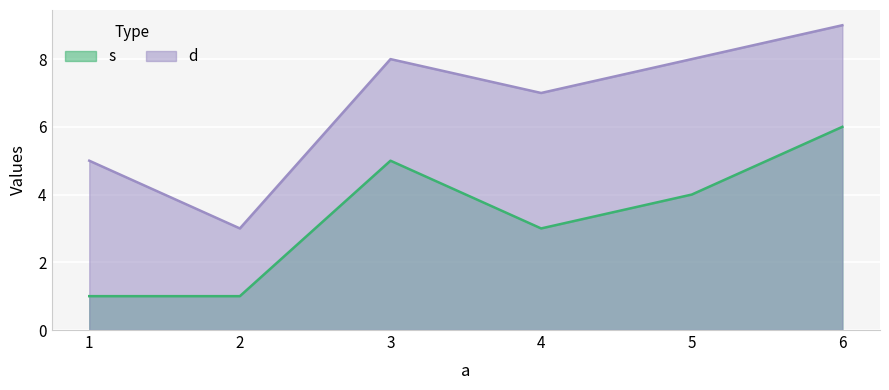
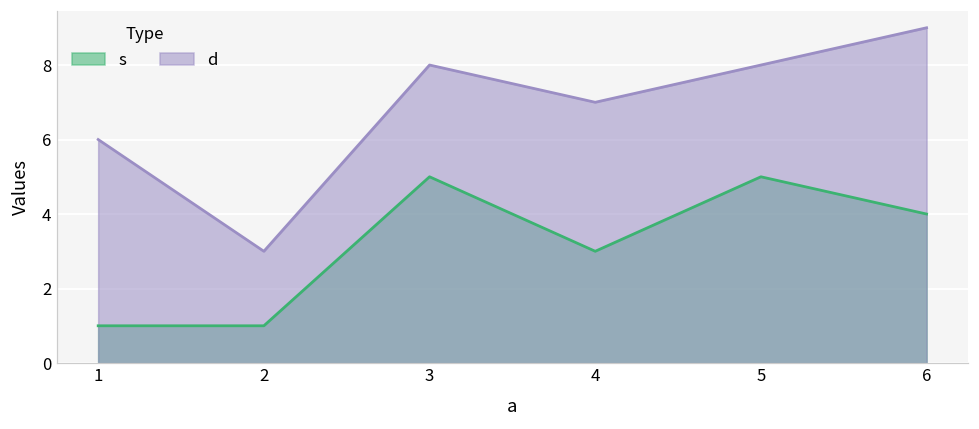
d, 1: 5 -> 6
s, 5: 4 -> 5
s, 6: 6 -> 4
